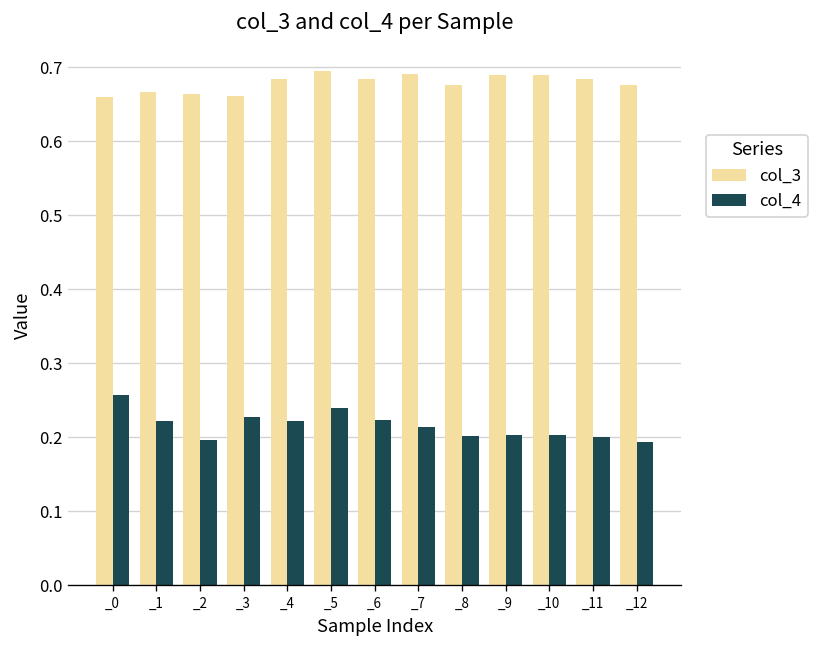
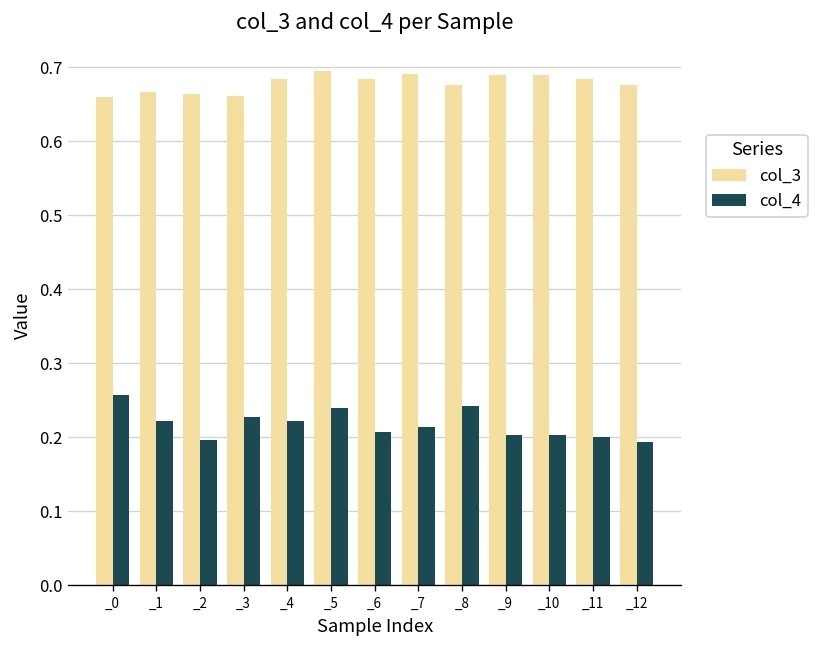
col_4, _6: 0.22 -> 0.21
col_4, _8: 0.20 -> 0.24
